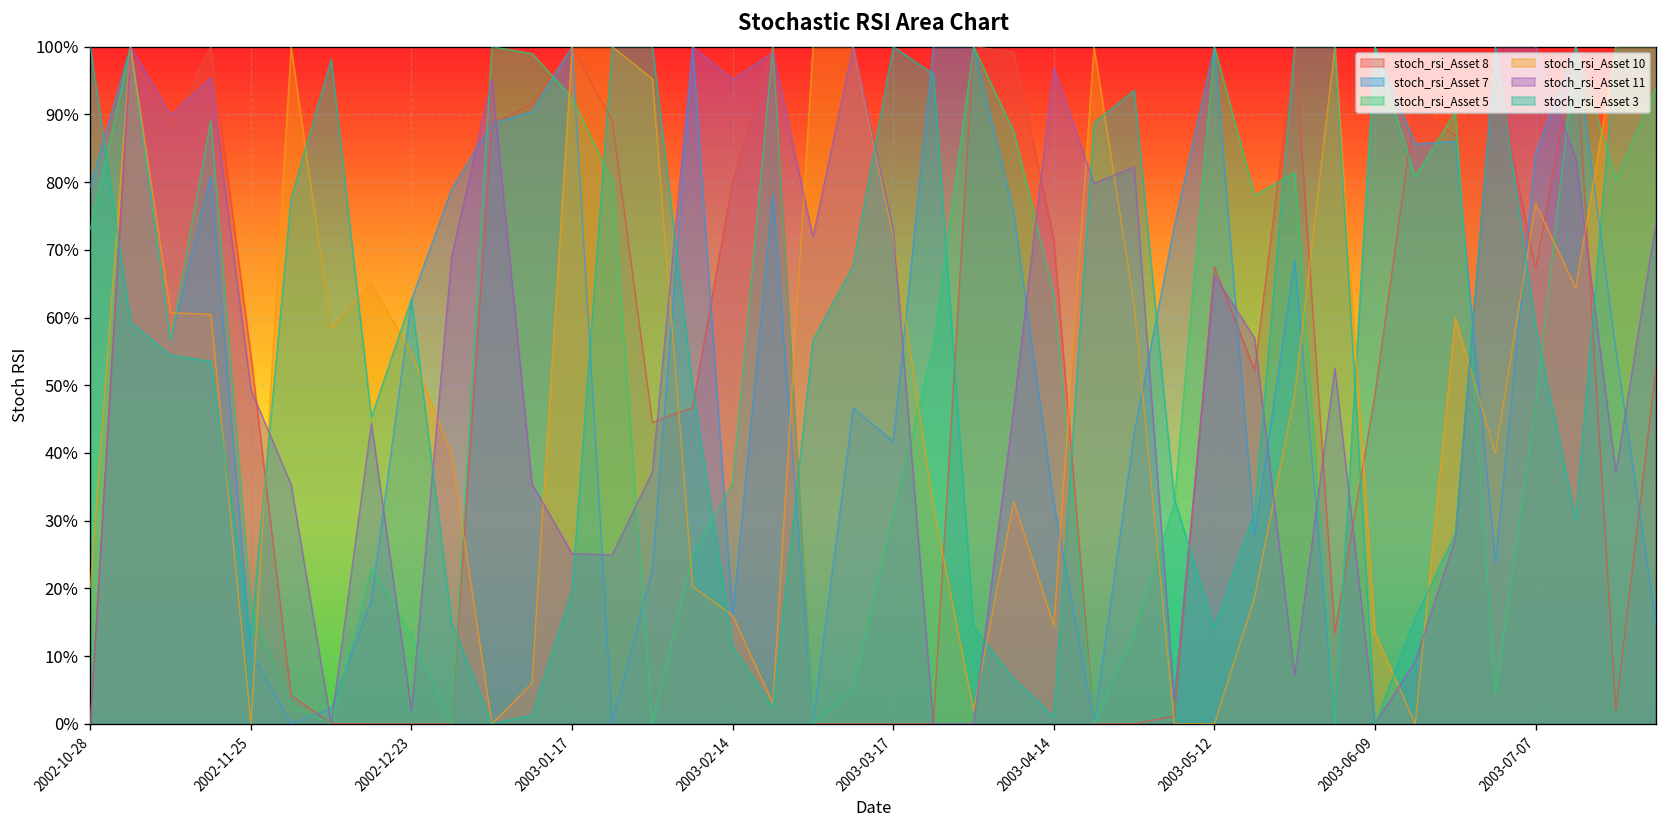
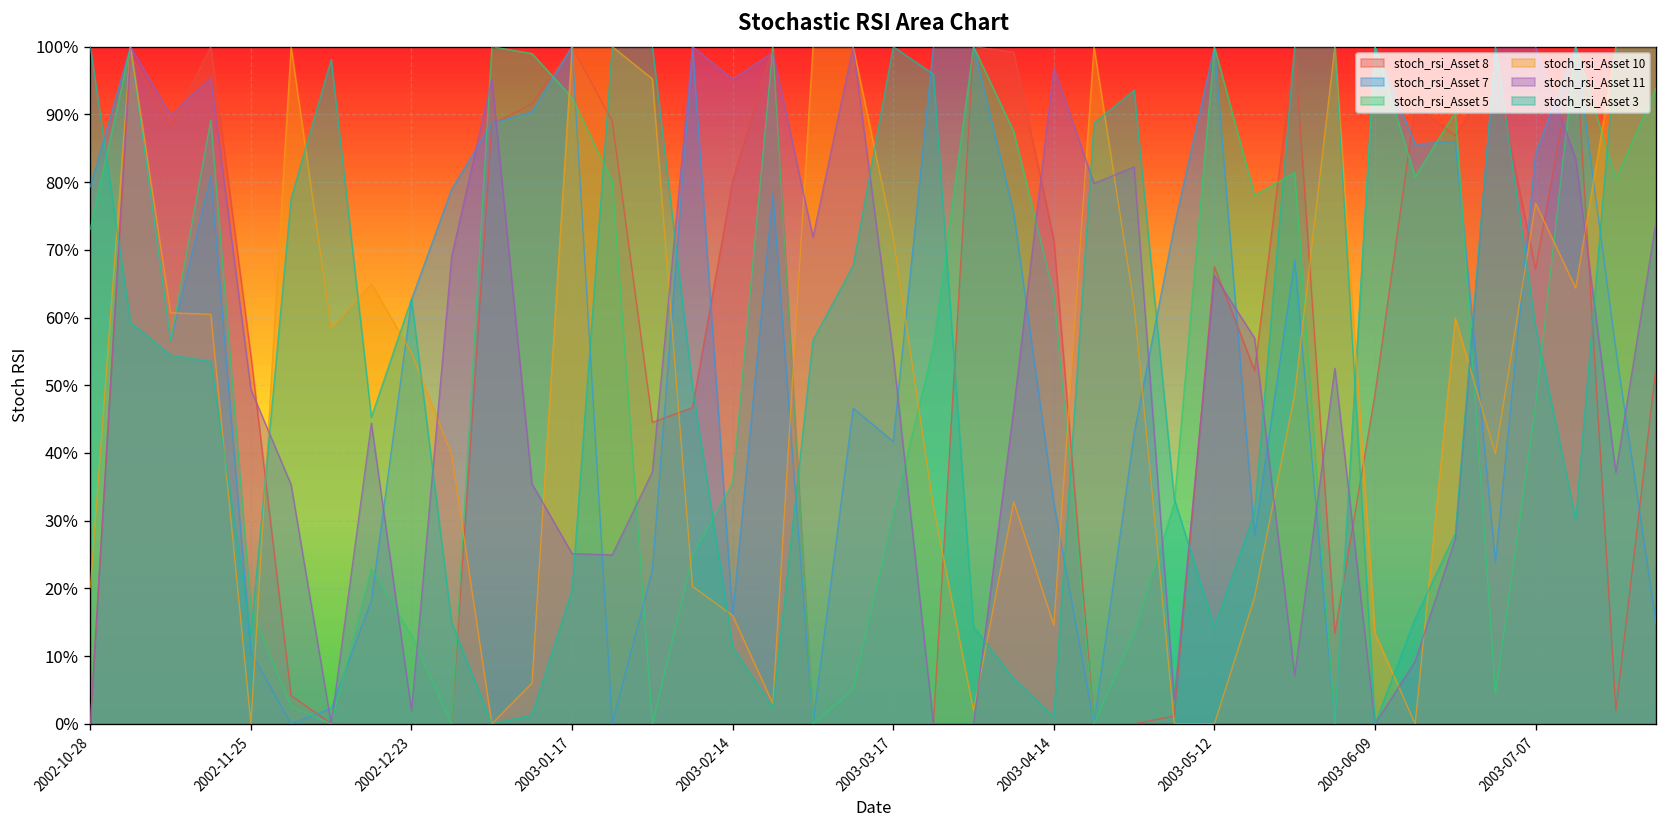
stoch_rsi_Asset 11, 2003-03-17: 73% -> 54%
